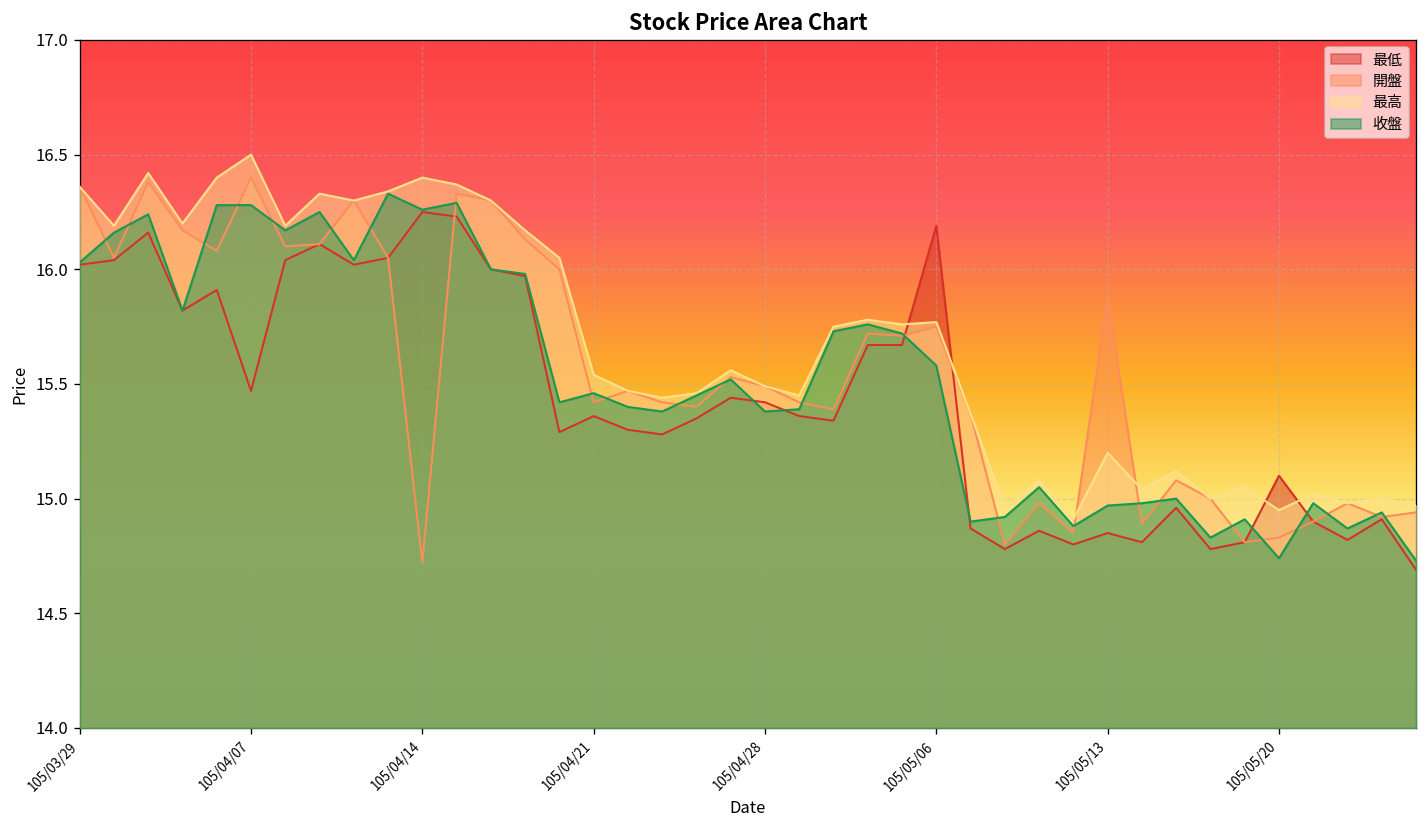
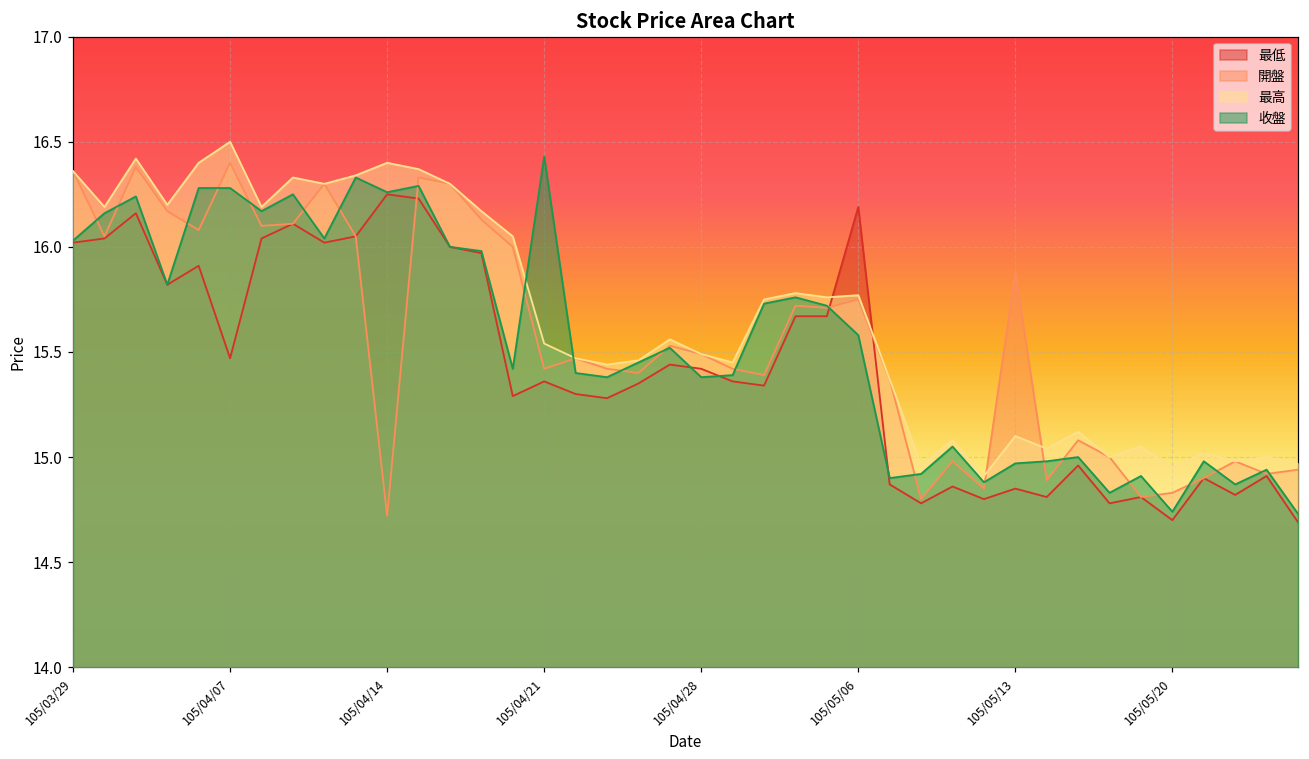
收盤, 105/04/21: 15.46 -> 16.43
最高, 105/05/13: 15.2 -> 15.1
最低, 105/05/20: 15.1 -> 14.7
